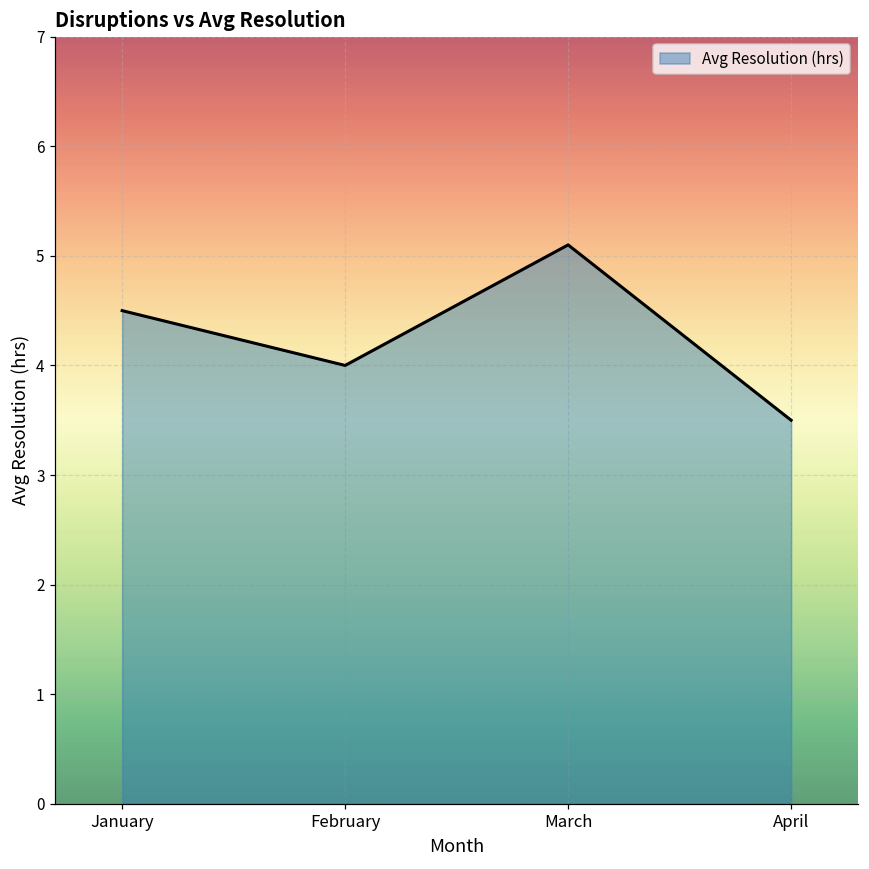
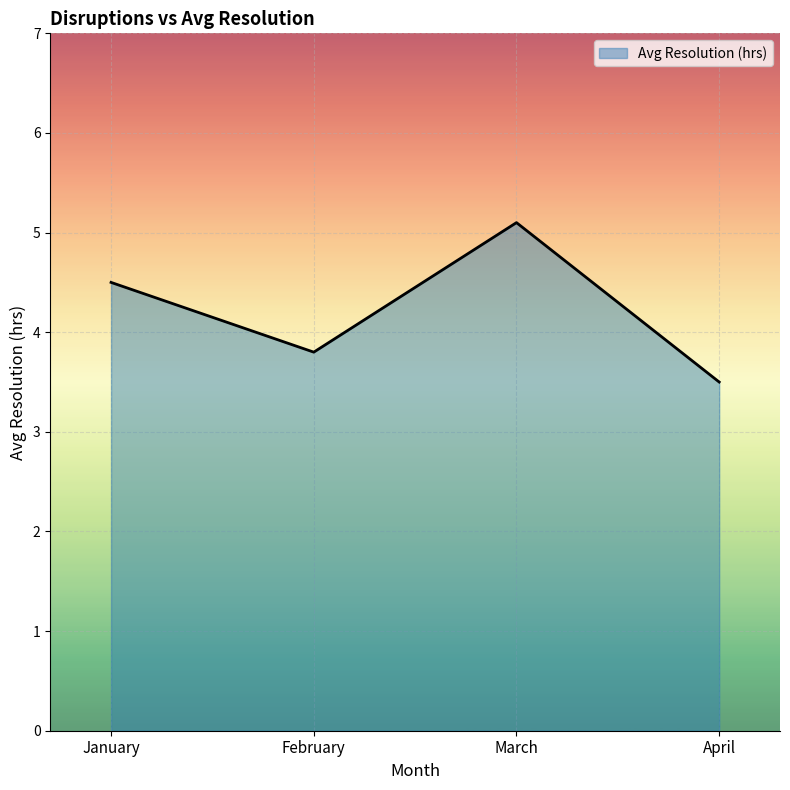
February: 4.0 -> 3.8
